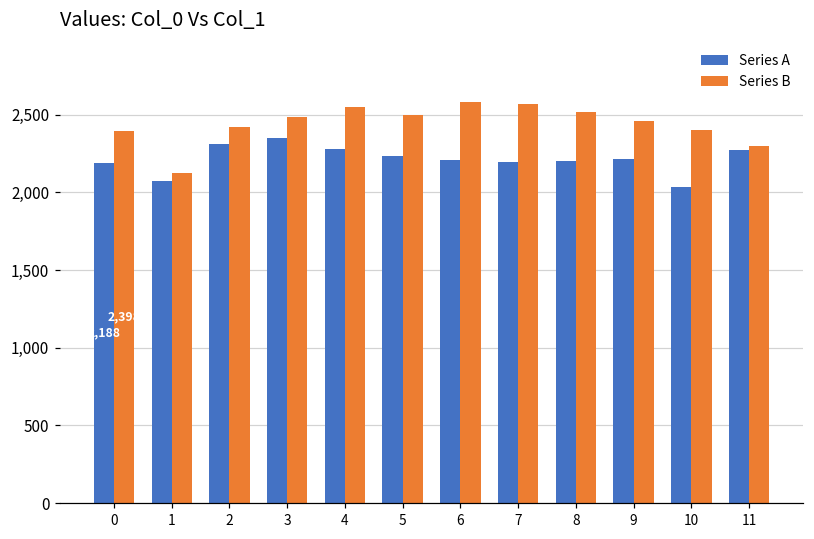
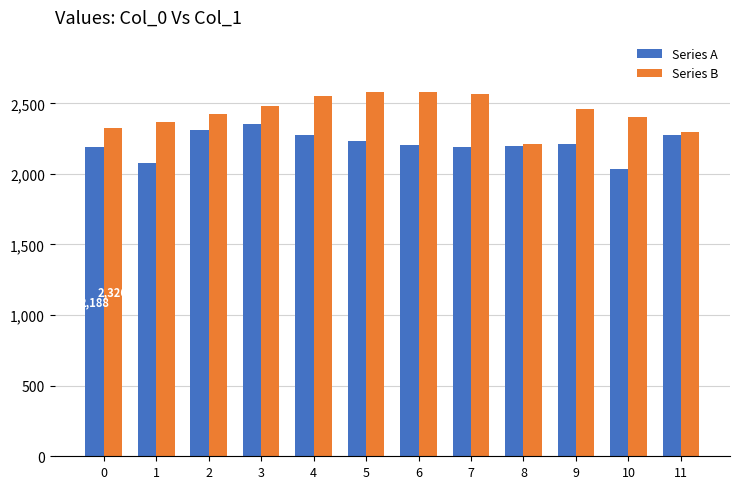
Series B, 0: 2,398 -> 2,326
Series B, 1: 2,130 -> 2,370
Series B, 5: 2,500 -> 2,580
Series B, 8: 2,520 -> 2,210
